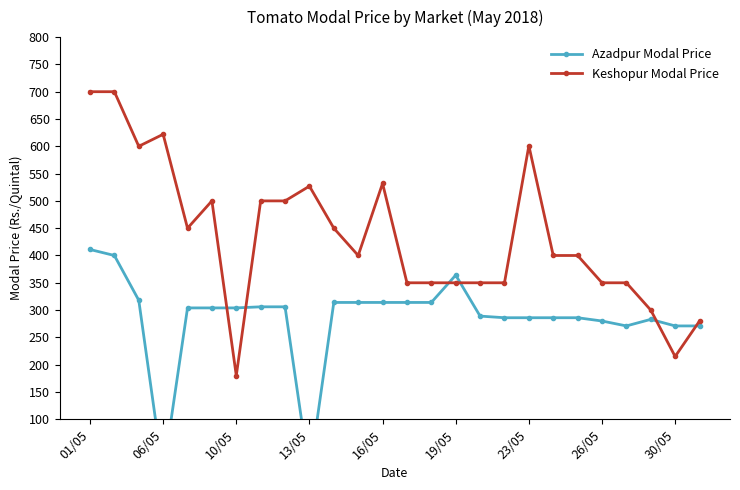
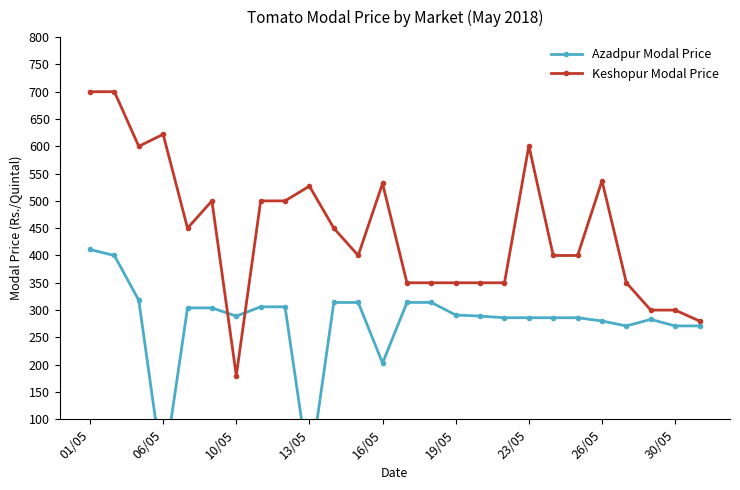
Azadpur Modal Price, 10/05: 300 -> 290
Azadpur Modal Price, 16/05: 310 -> 200
Azadpur Modal Price, 19/05: 360 -> 290
Keshopur Modal Price, 26/05: 350 -> 540
Keshopur Modal Price, 30/05: 220 -> 300
